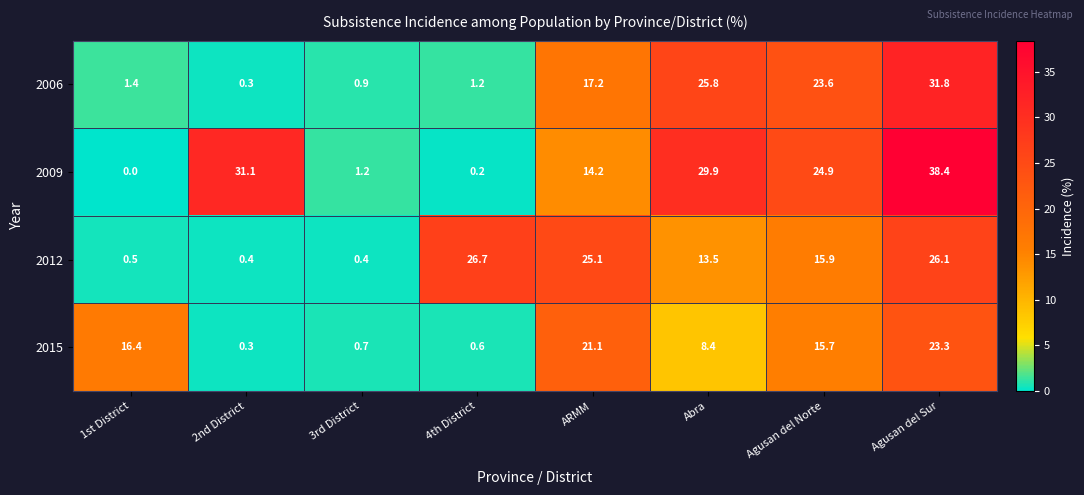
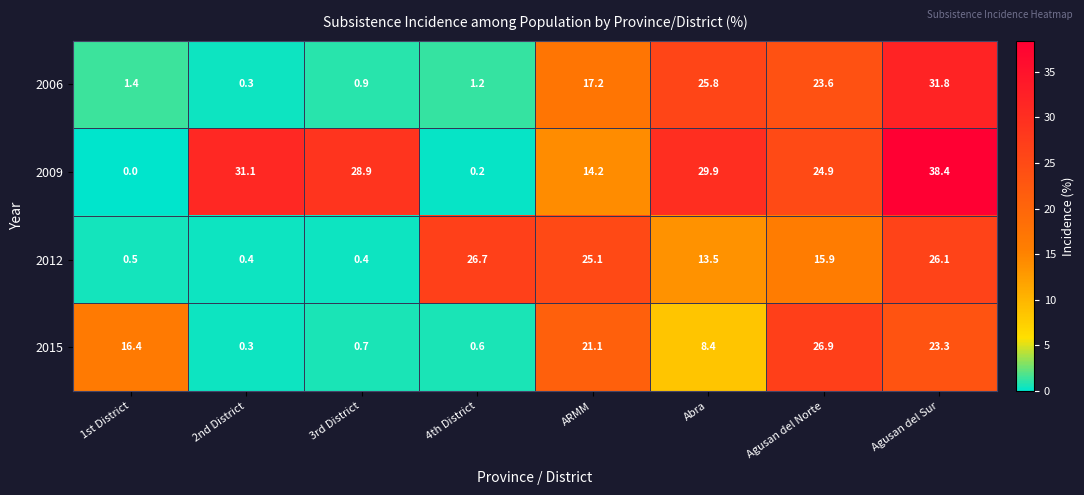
2009, 3rd District: 1.2 -> 28.9
2015, Agusan del Norte: 15.7 -> 26.9
